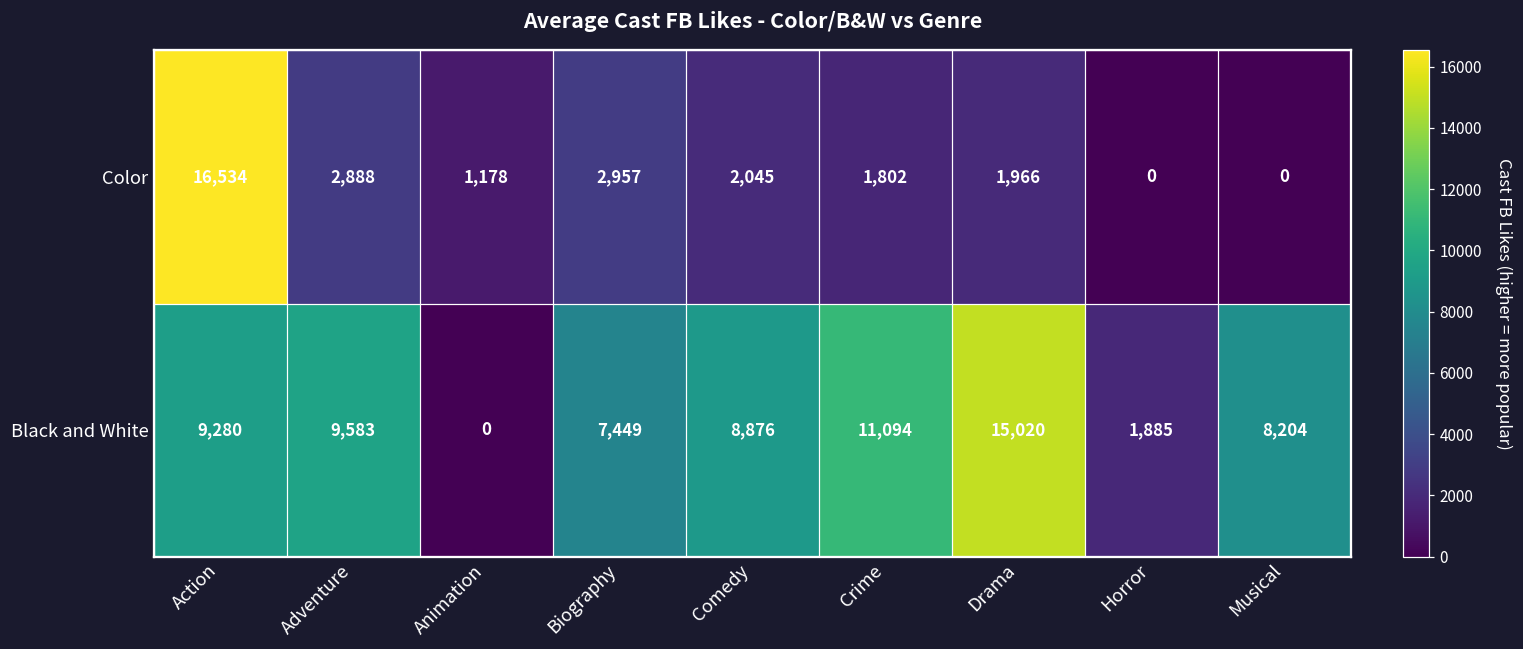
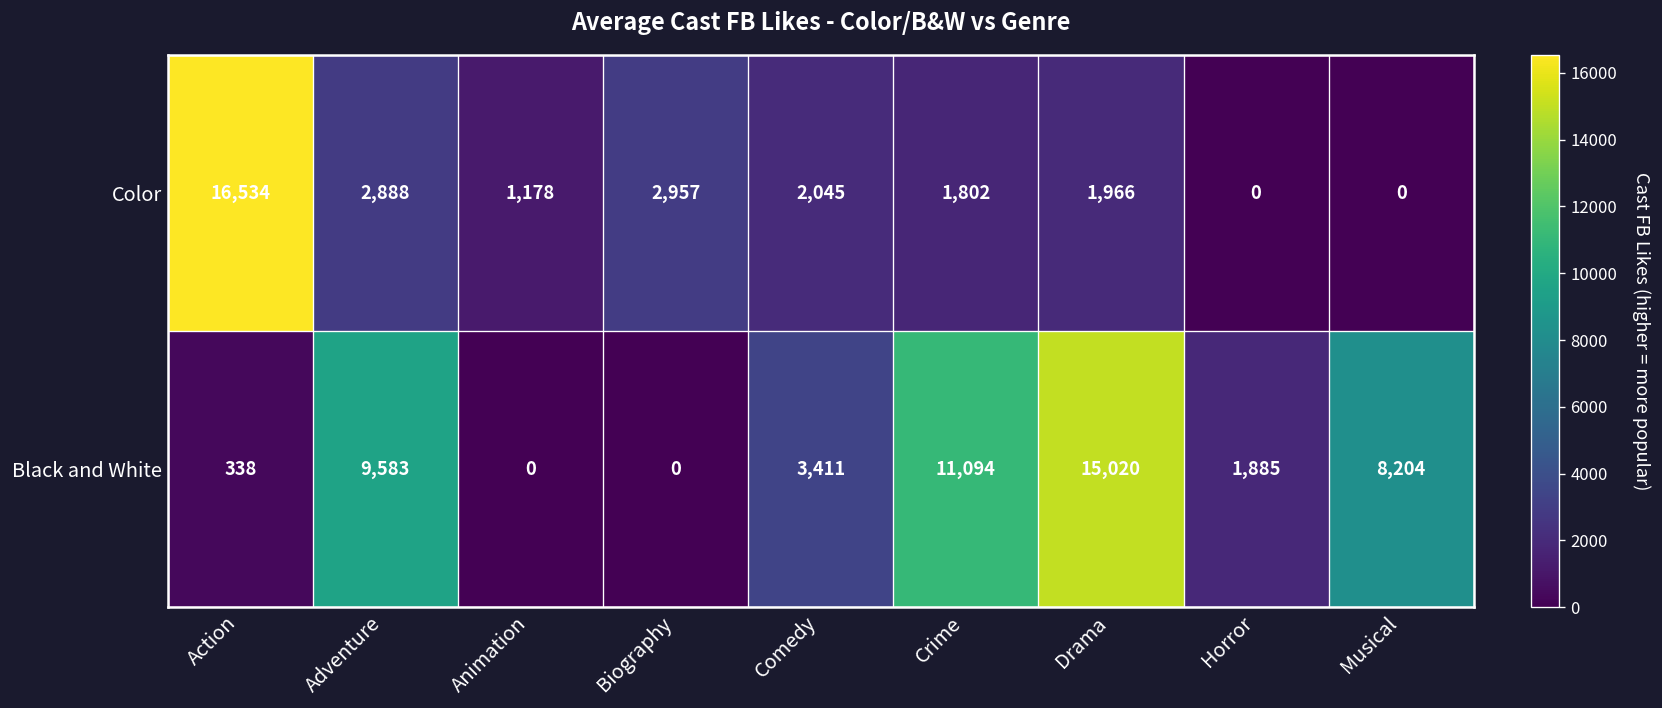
Black and White, Action: 9,280 -> 338
Black and White, Biography: 7,449 -> 0
Black and White, Comedy: 8,876 -> 3,411
